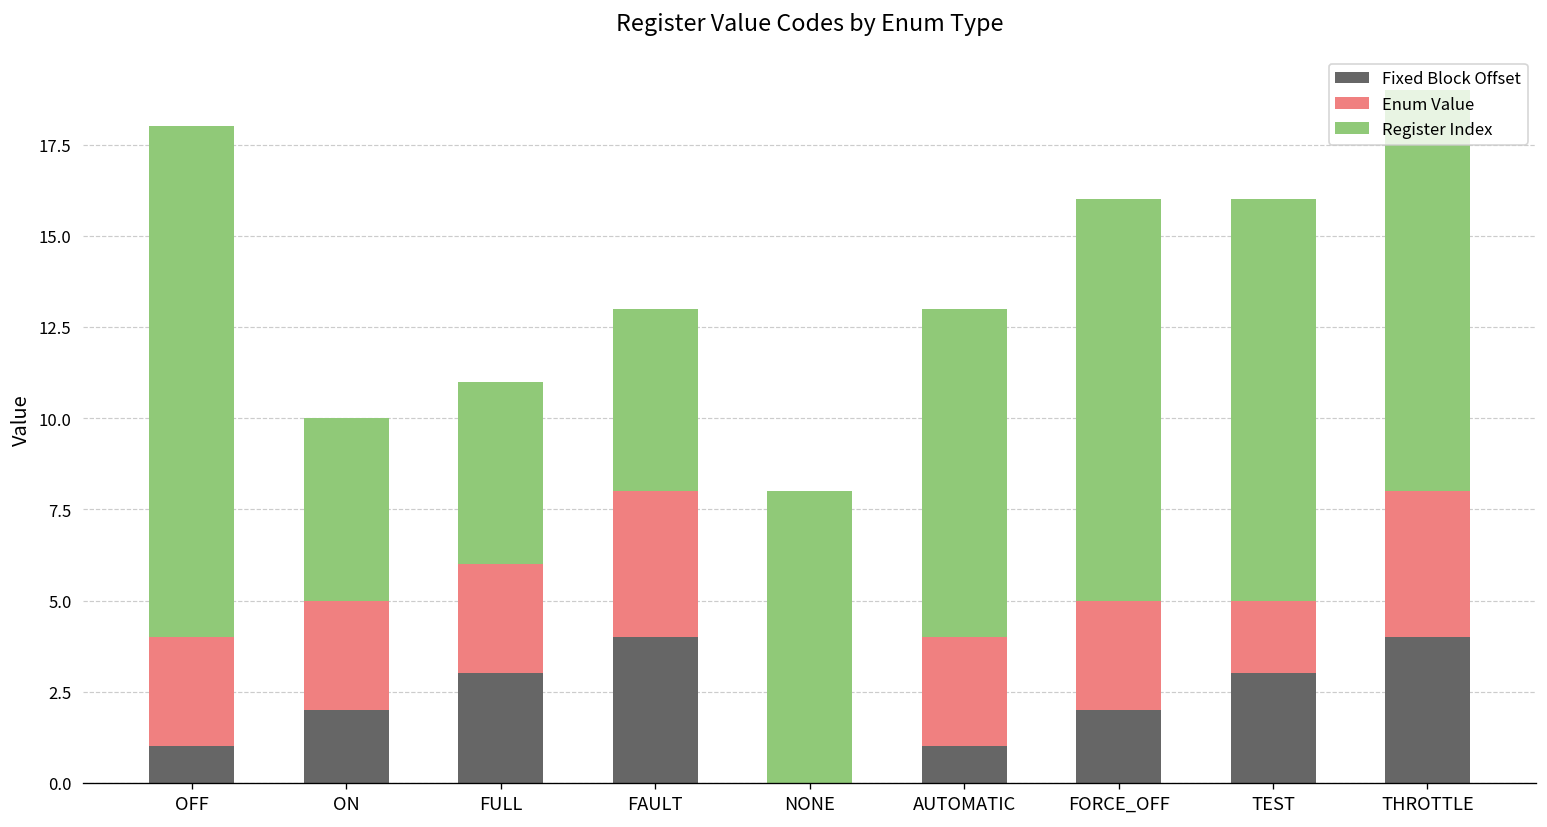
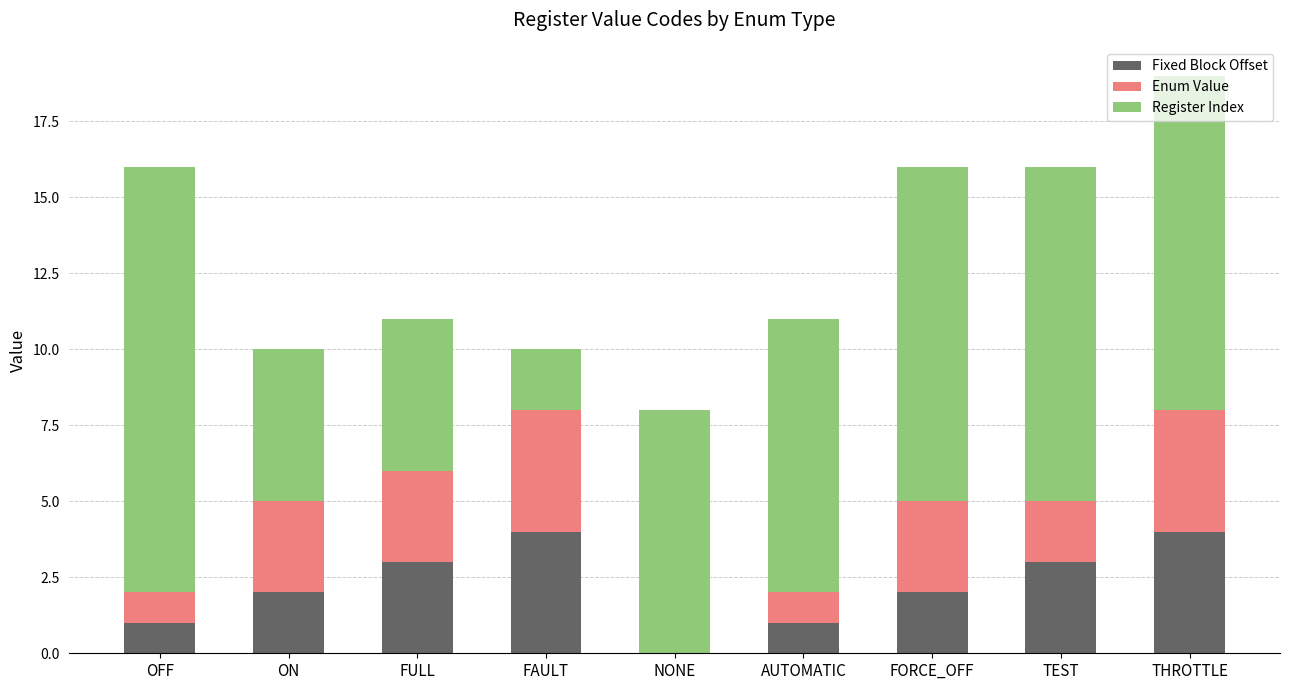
Enum Value, OFF: 3 -> 1
Register Index, FAULT: 5 -> 2
Enum Value, AUTOMATIC: 3 -> 1
